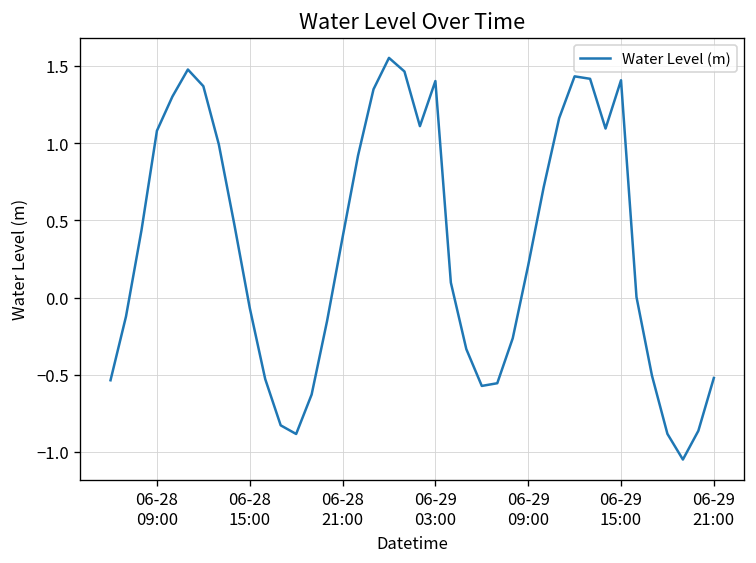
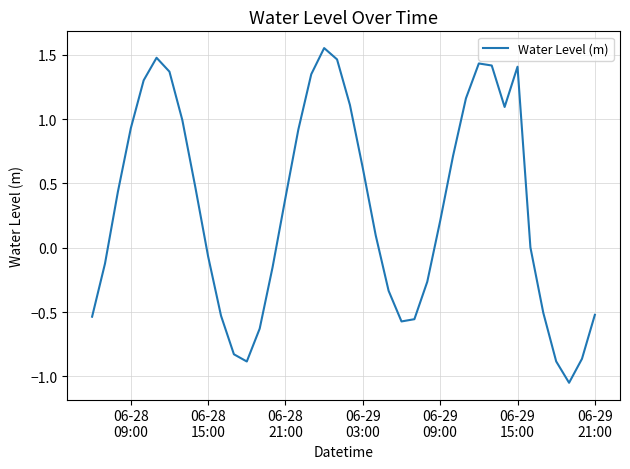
06-28 09:00: 1.08 -> 0.93
06-29 03:00: 1.40 -> 0.62
